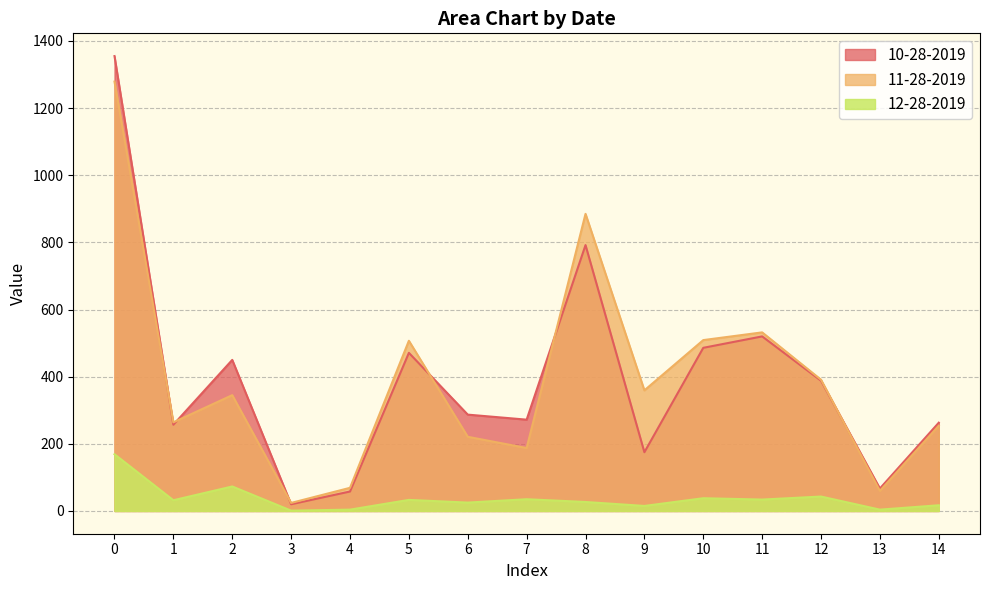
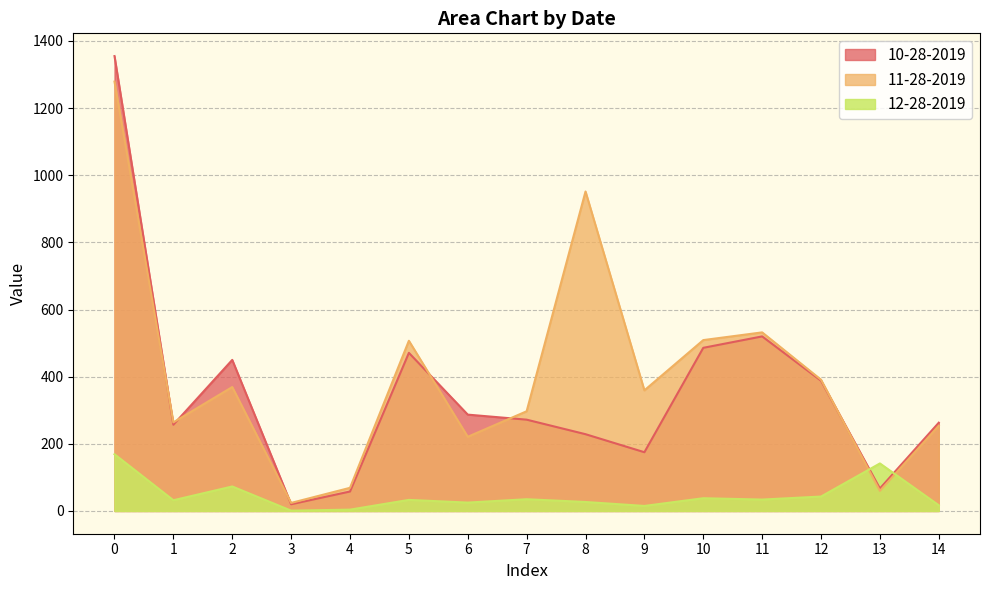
11-28-2019, 2: 350 -> 370
11-28-2019, 7: 190 -> 300
10-28-2019, 8: 790 -> 230
11-28-2019, 8: 890 -> 950
12-28-2019, 13: 0 -> 140
